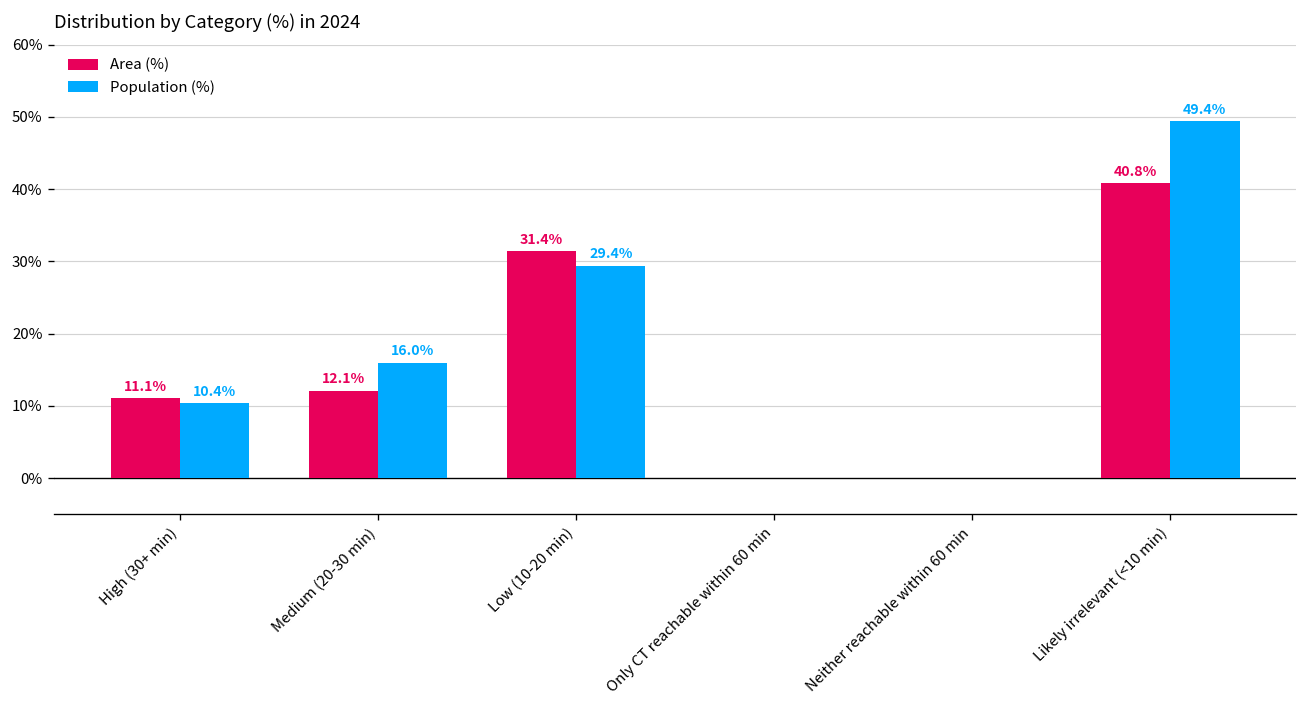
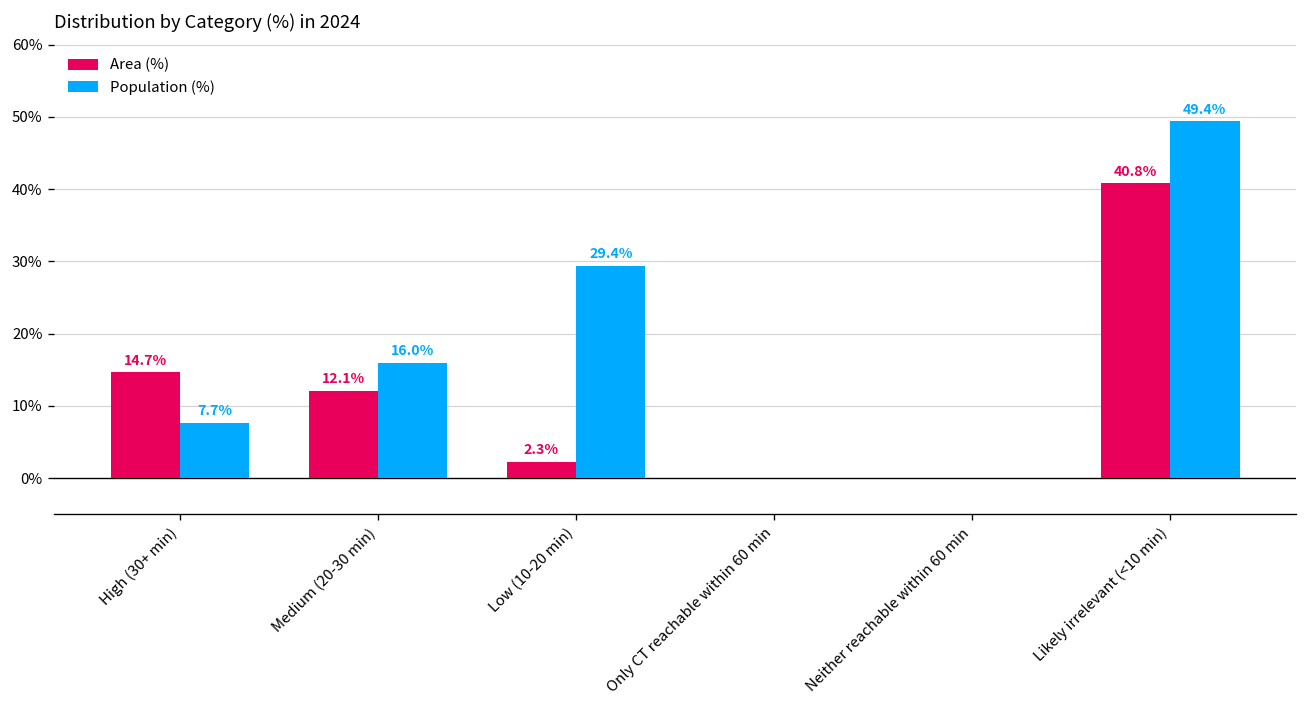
Area (%), High (30+ min): 11.1% -> 14.7%
Population (%), High (30+ min): 10.4% -> 7.7%
Area (%), Low (10-20 min): 31.4% -> 2.3%
